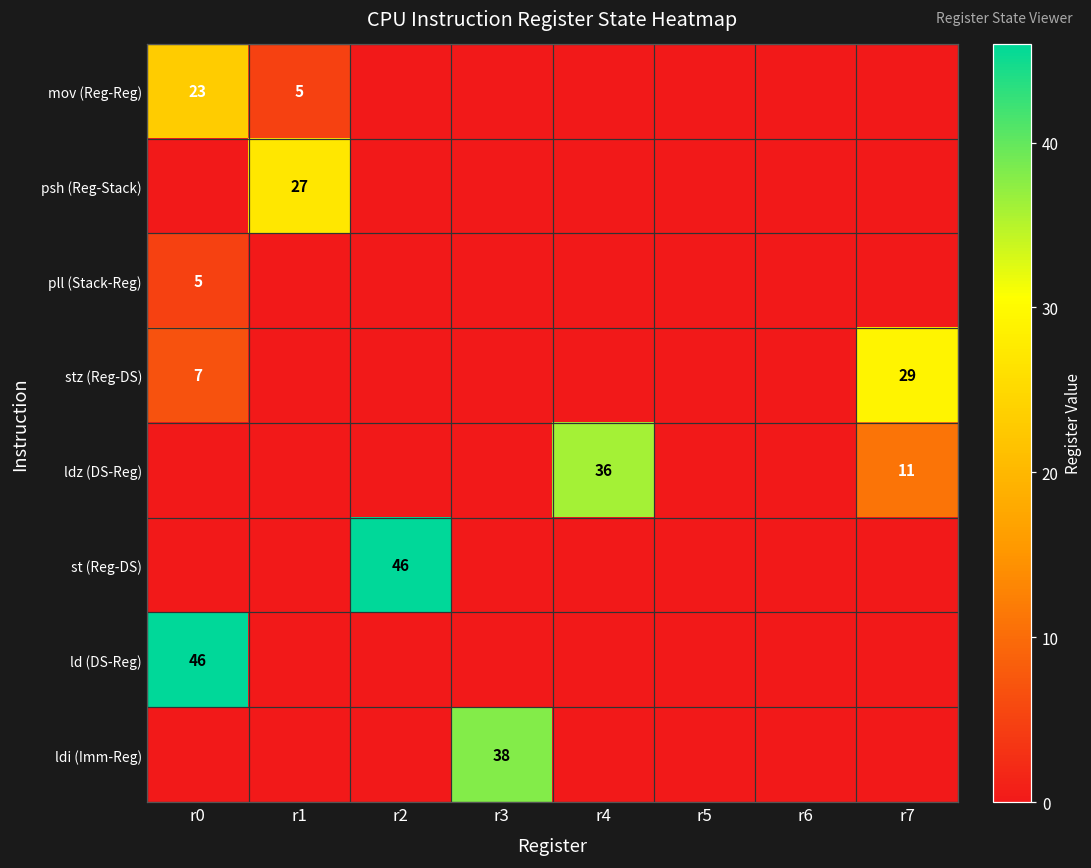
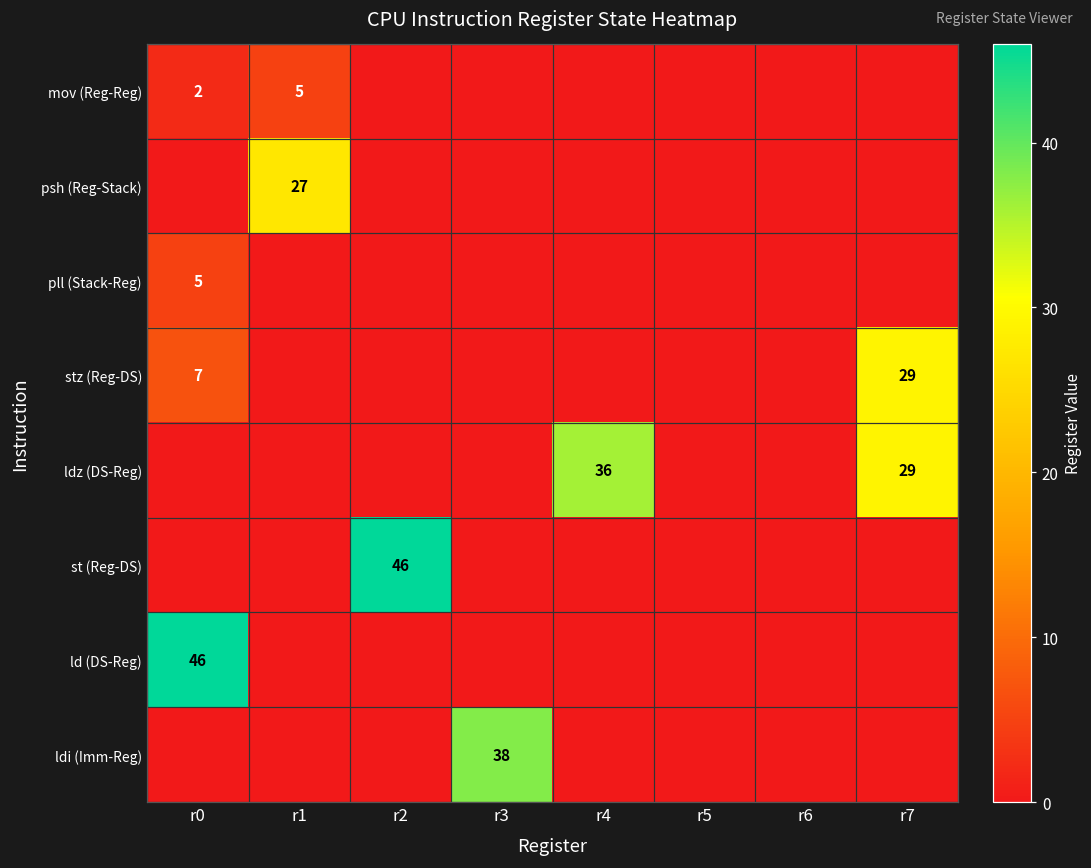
mov (Reg-Reg), r0: 23 -> 2
ldz (DS-Reg), r7: 11 -> 29
